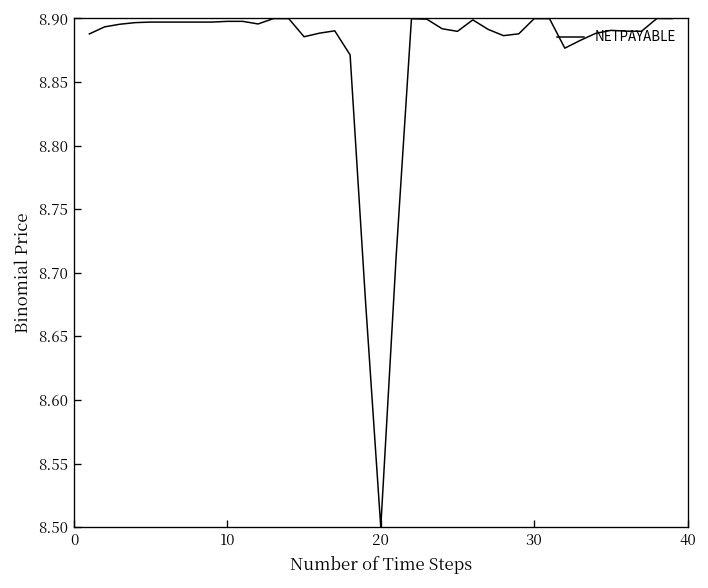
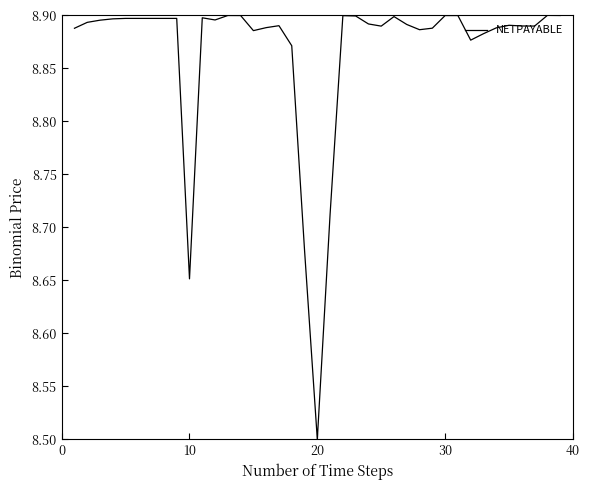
10: 8.898 -> 8.651
